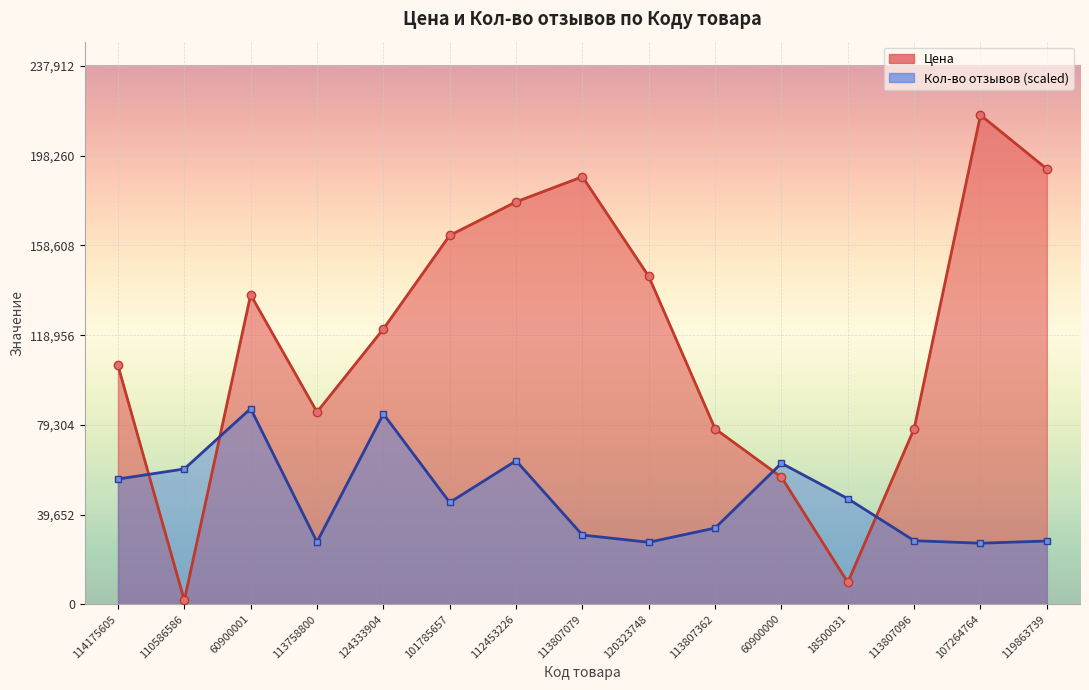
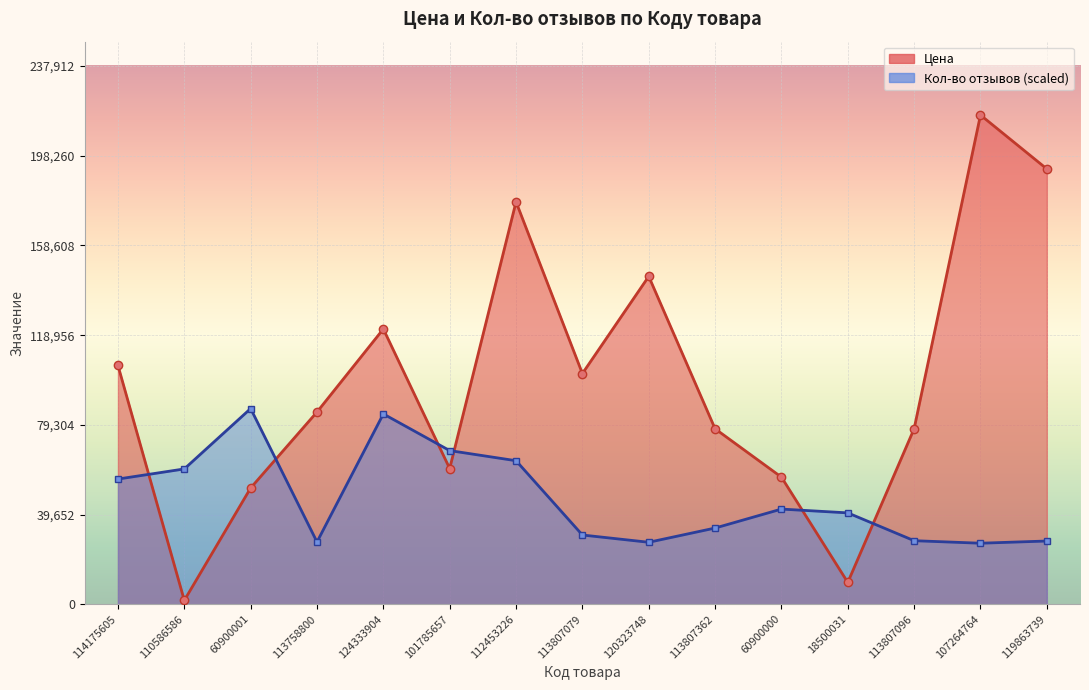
Цена, 60900001: 137,000 -> 51,000
Цена, 101785657: 163,000 -> 60,000
Кол-во отзывов (scaled), 101785657: 45,000 -> 68,000
Цена, 113807079: 189,000 -> 102,000
Кол-во отзывов (scaled), 60900000: 62,000 -> 42,000
Кол-во отзывов (scaled), 18500031: 47,000 -> 40,000
